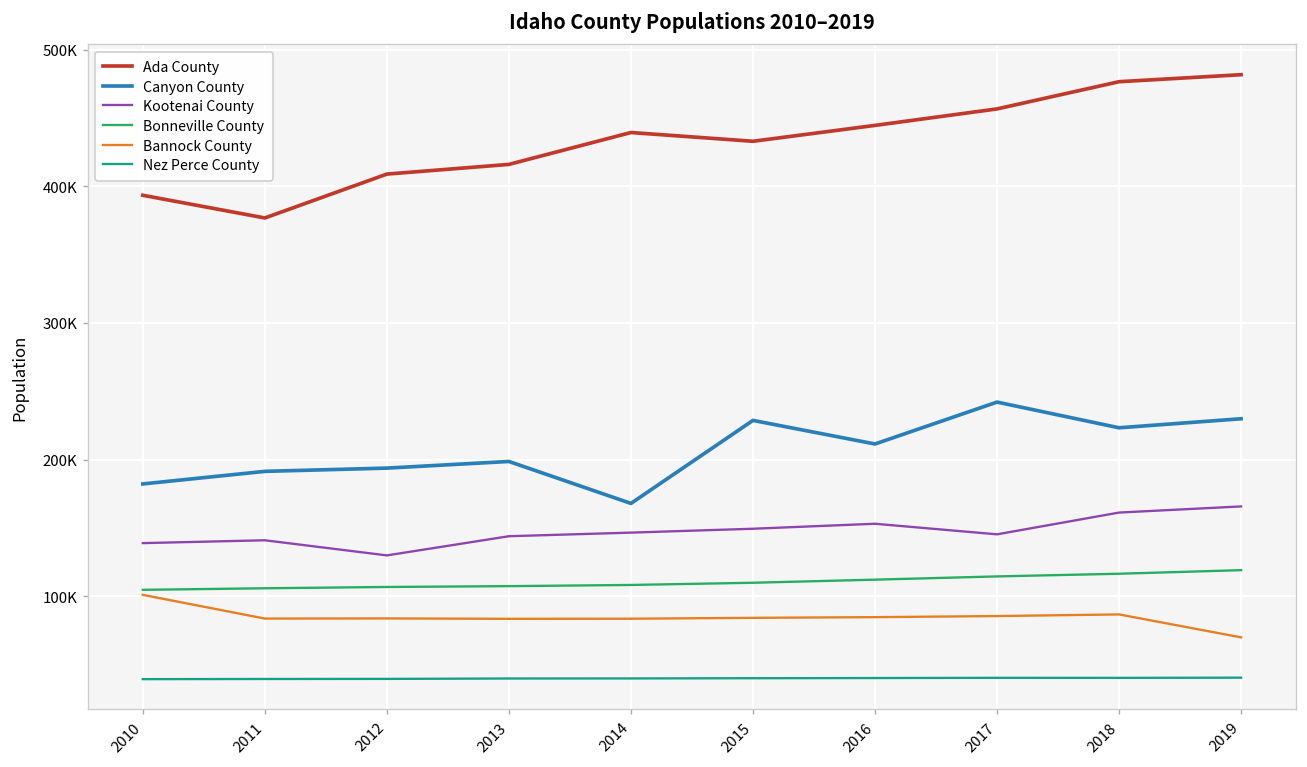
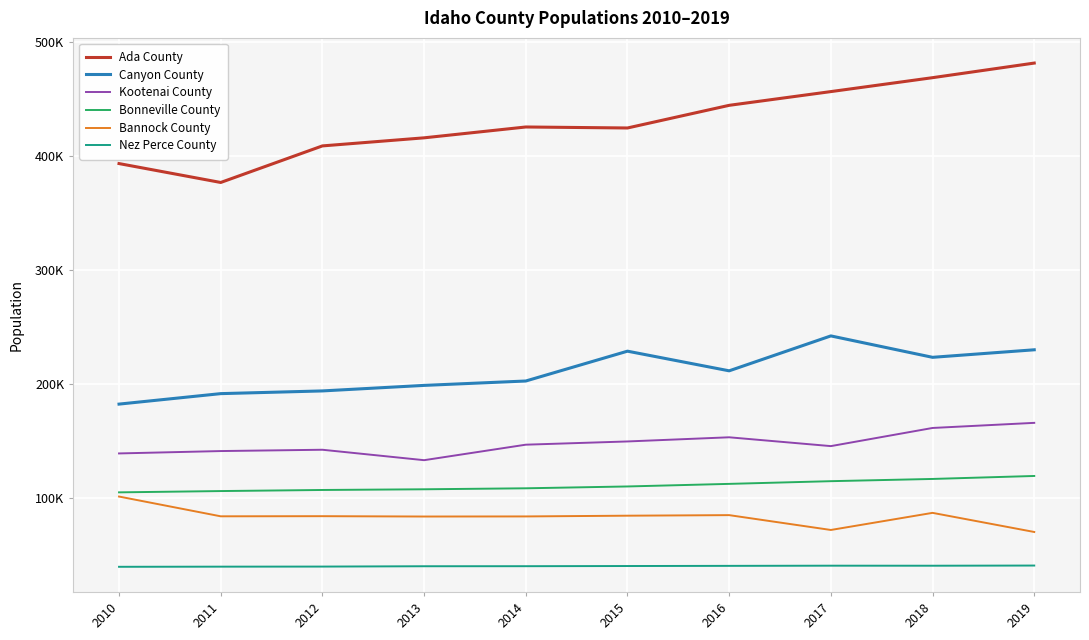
Kootenai County, 2012: 130000 -> 142000
Kootenai County, 2013: 144000 -> 133000
Ada County, 2014: 439000 -> 425000
Canyon County, 2014: 168000 -> 202000
Ada County, 2015: 433000 -> 425000
Bannock County, 2017: 85000 -> 72000
Ada County, 2018: 476000 -> 469000
